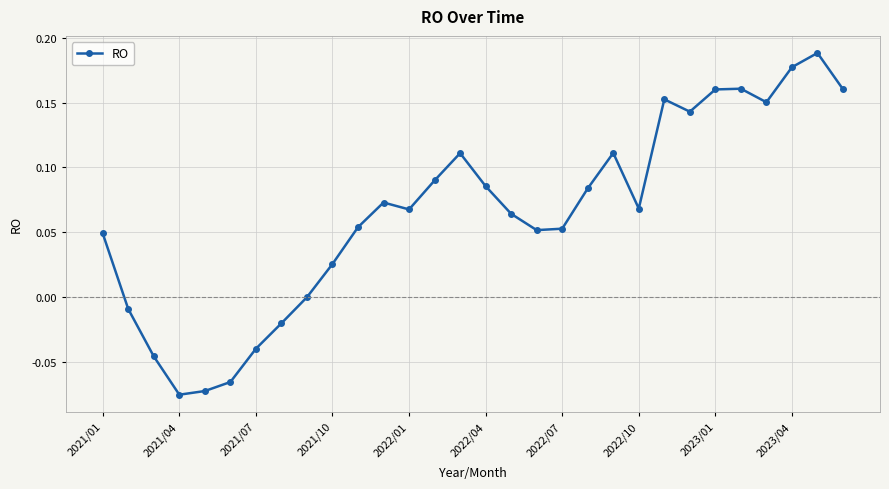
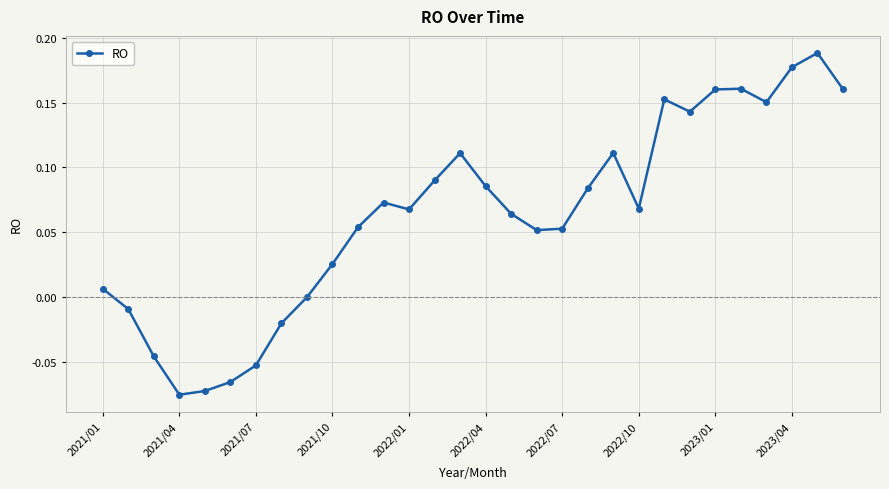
2021/01: 0.049 -> 0.006
2021/07: -0.040 -> -0.053
